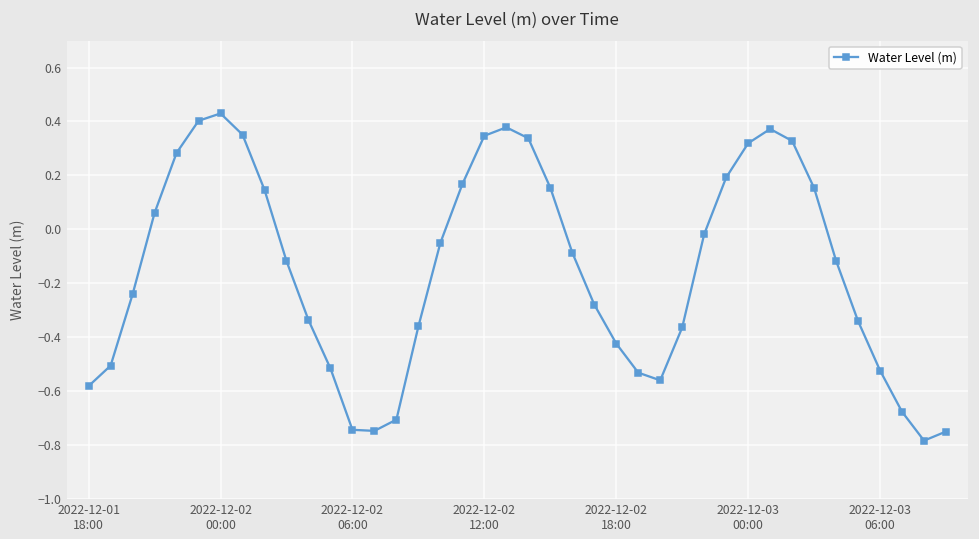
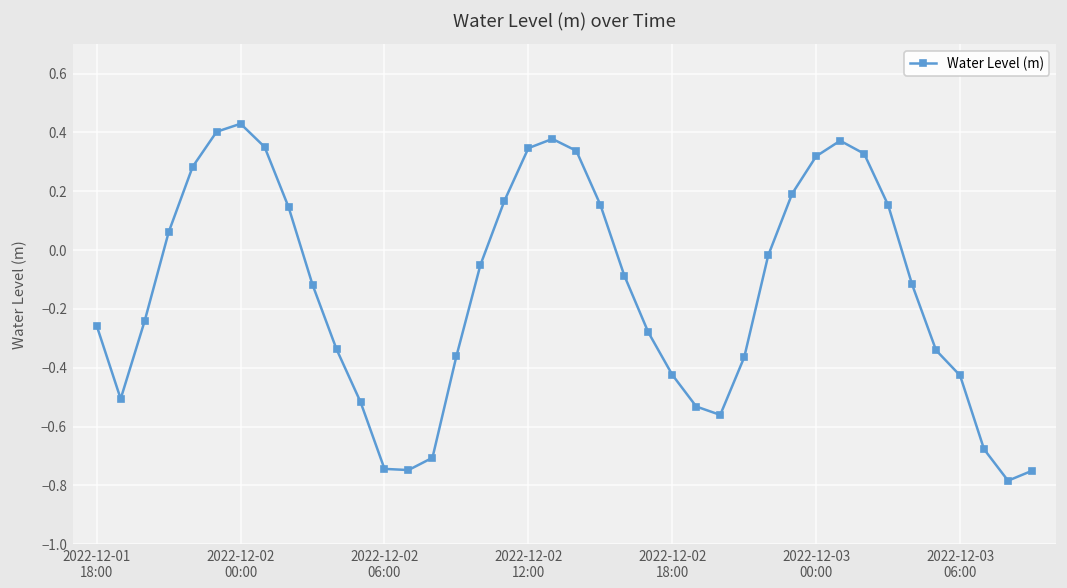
2022-12-01 18:00: -0.58 -> -0.26
2022-12-03 06:00: -0.52 -> -0.43
